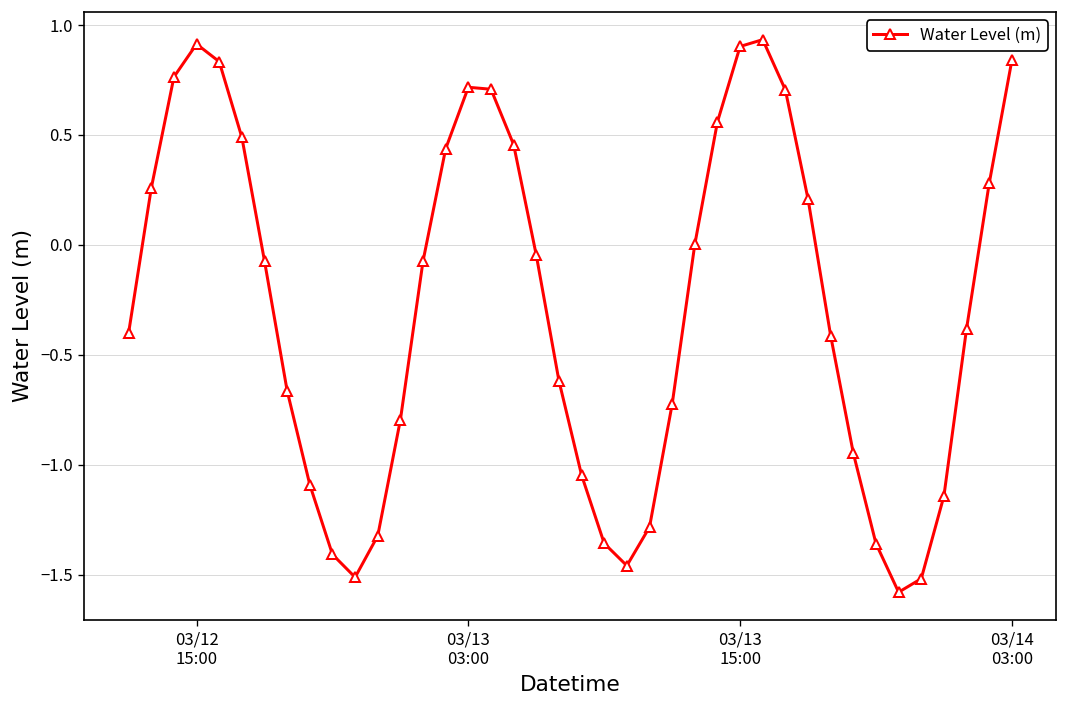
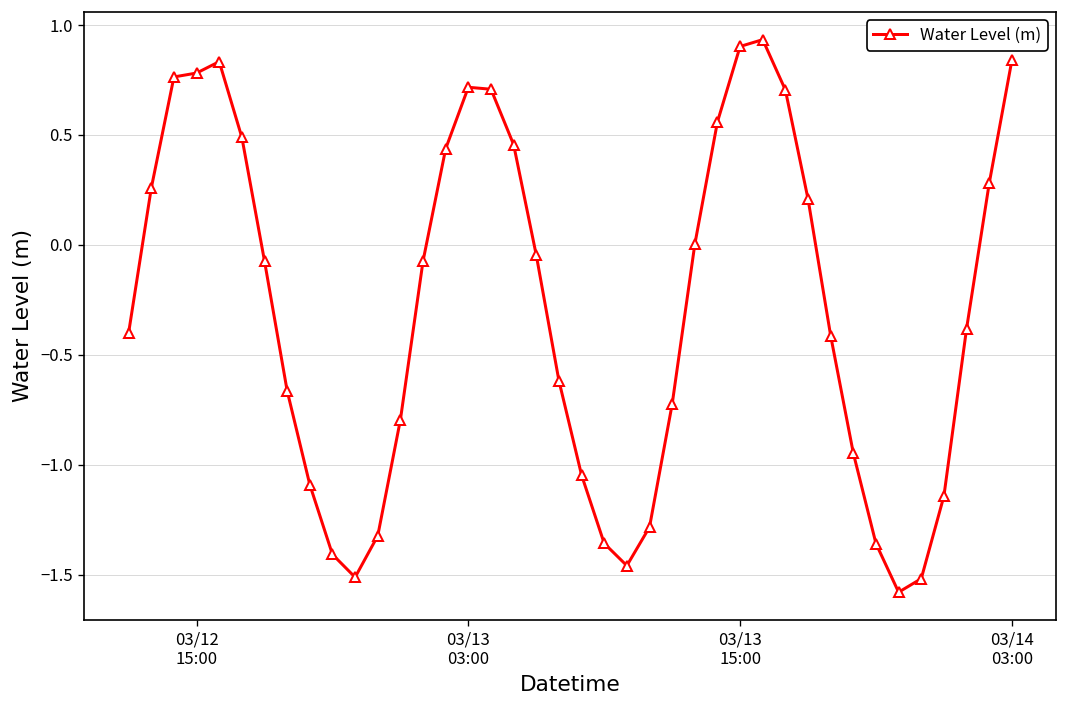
03/12 15:00: 0.91 -> 0.78
